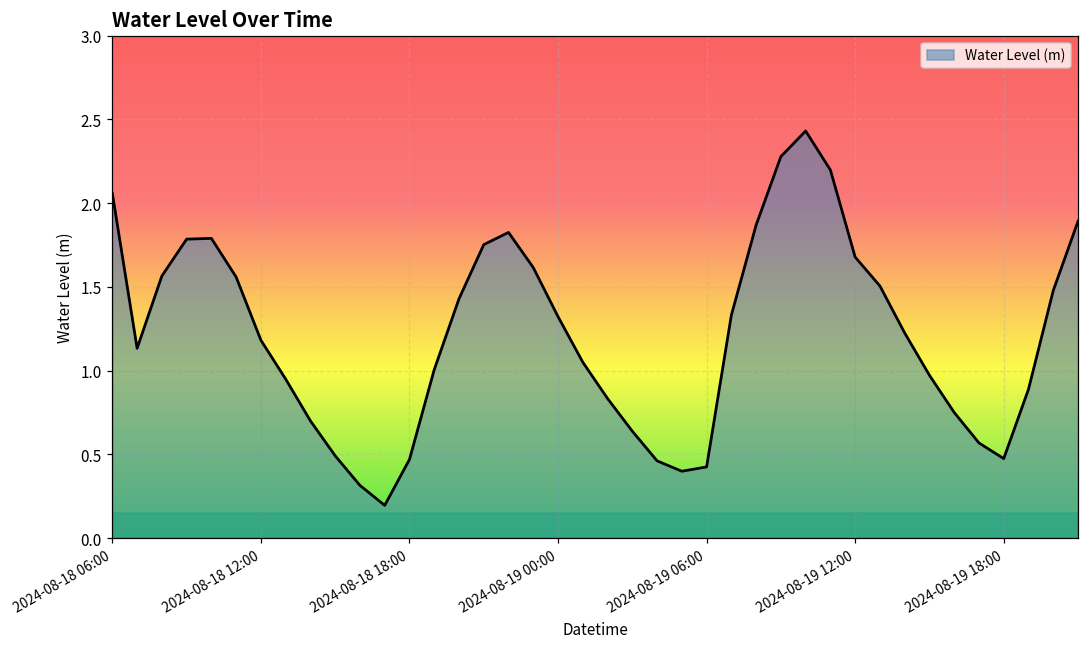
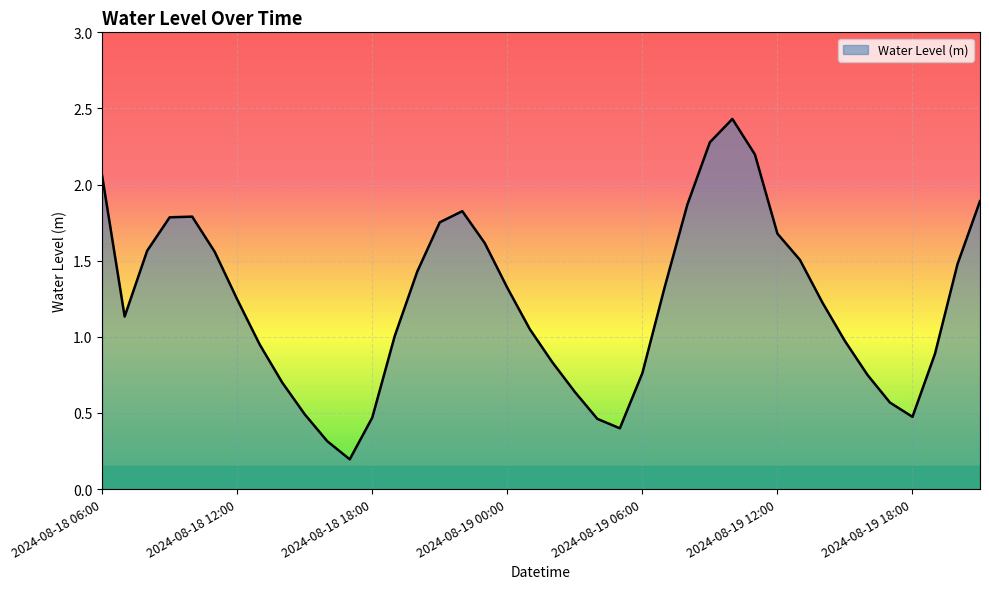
2024-08-18 12:00: 1.18 -> 1.25
2024-08-19 06:00: 0.42 -> 0.76
